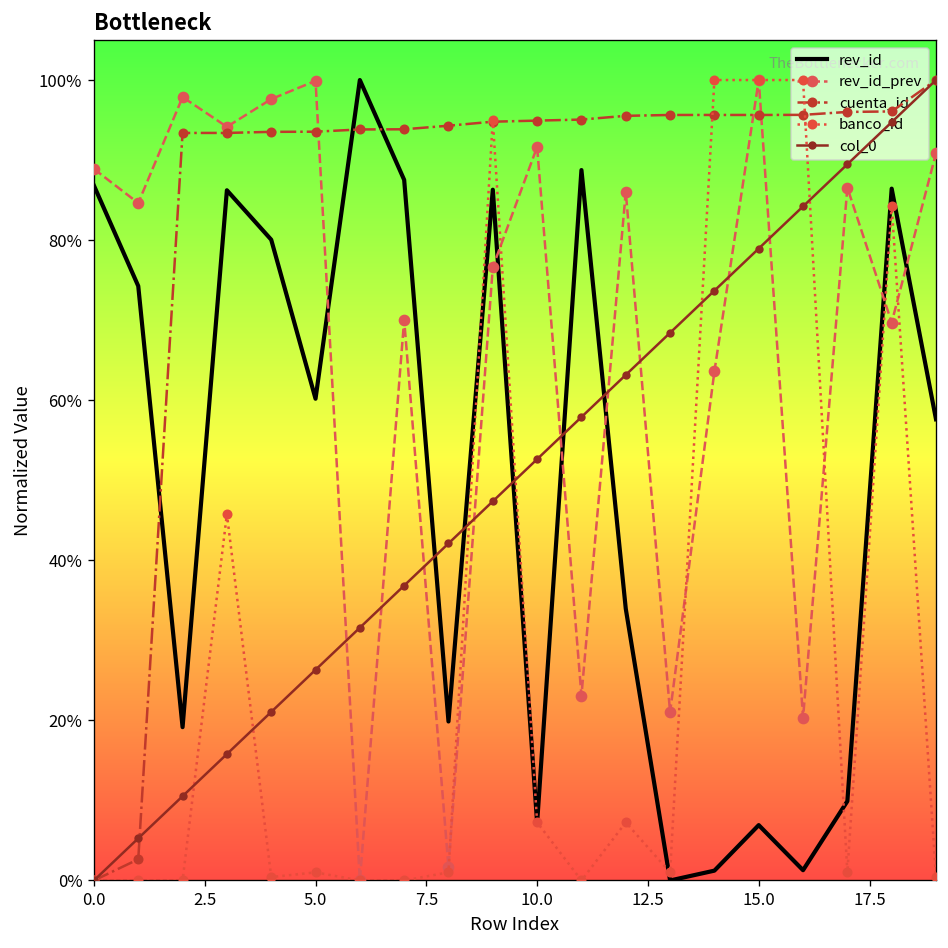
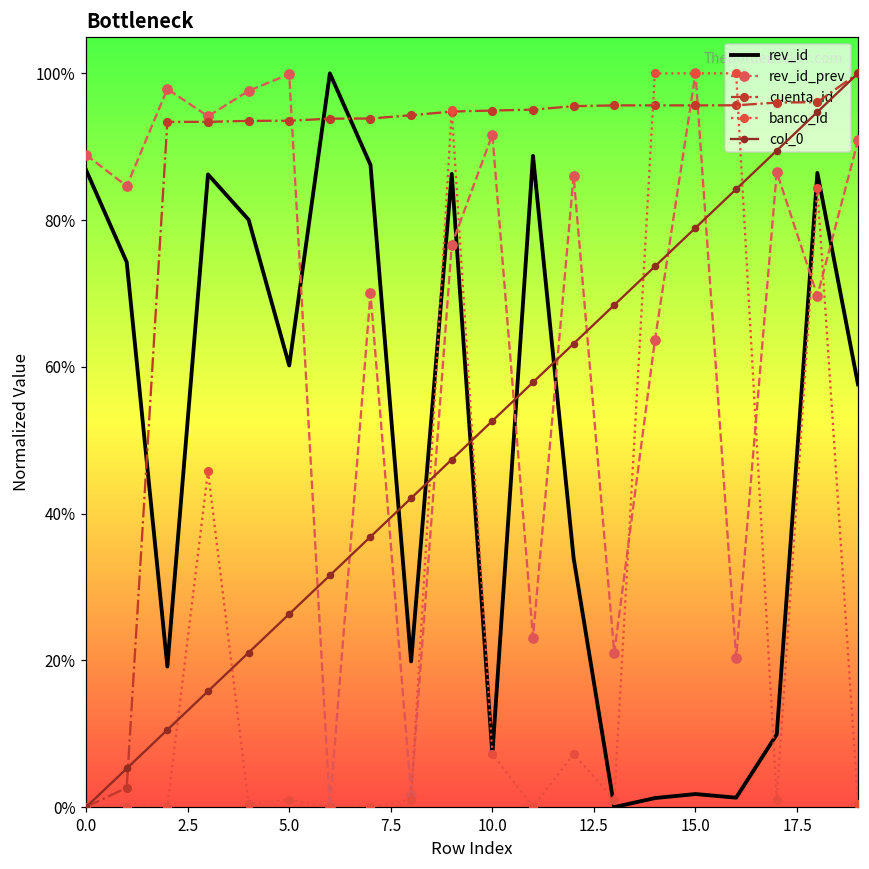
rev_id, 15.0: 7% -> 2%
